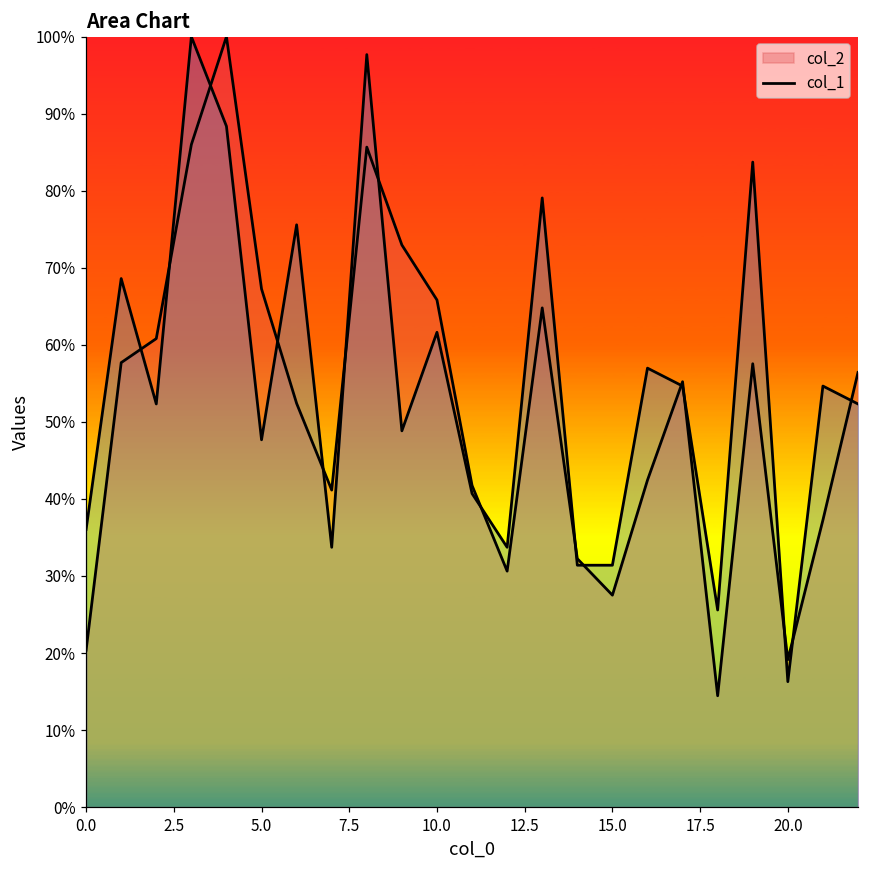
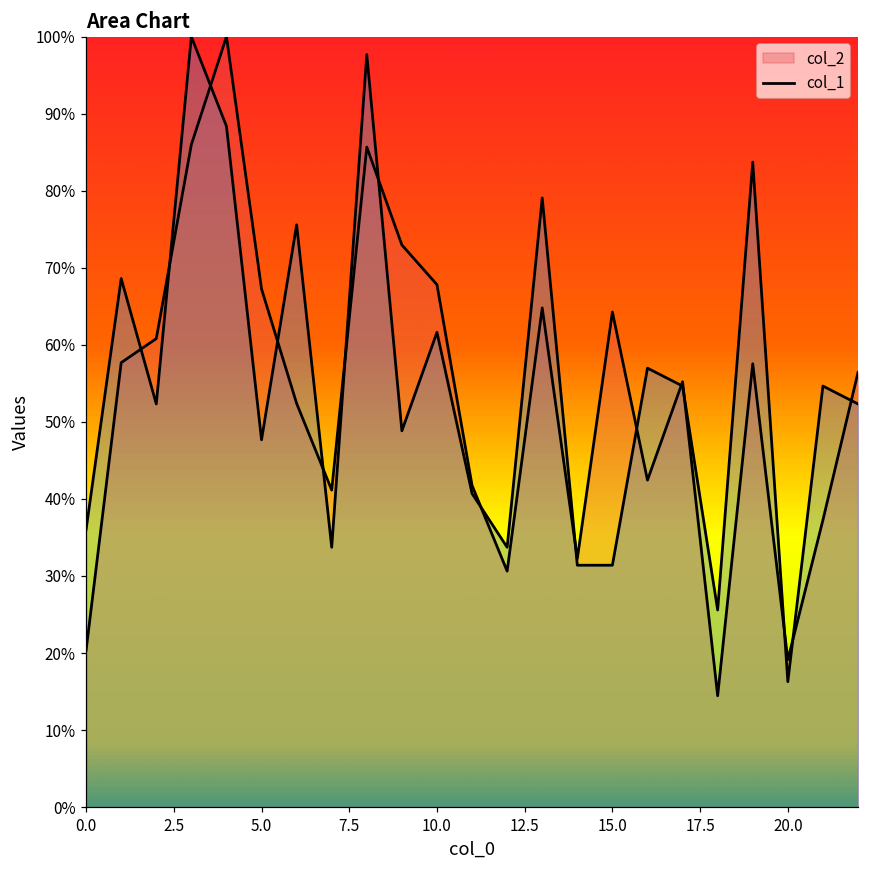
col_2, 10.0: 66% -> 68%
col_2, 15.0: 28% -> 64%
